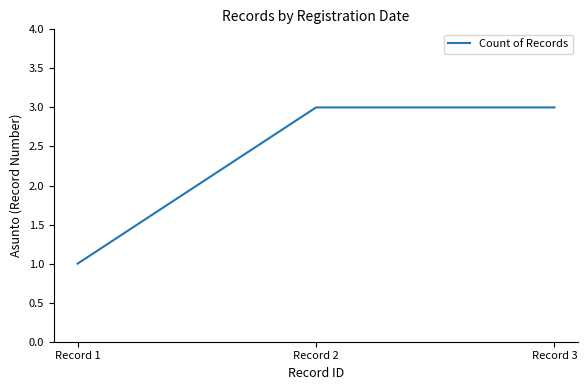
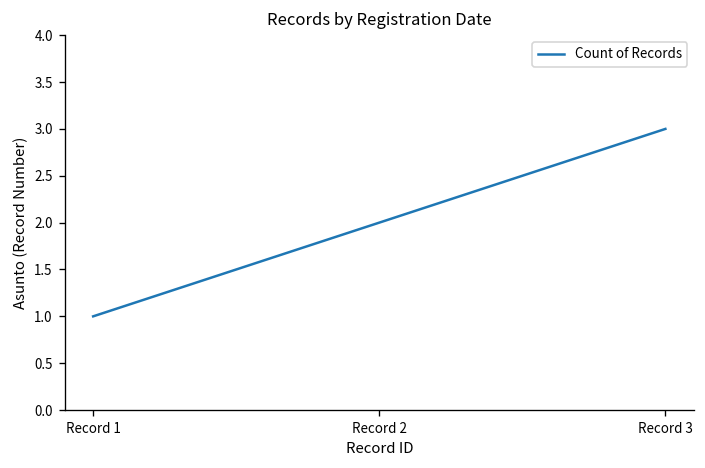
Record 2: 3 -> 2
